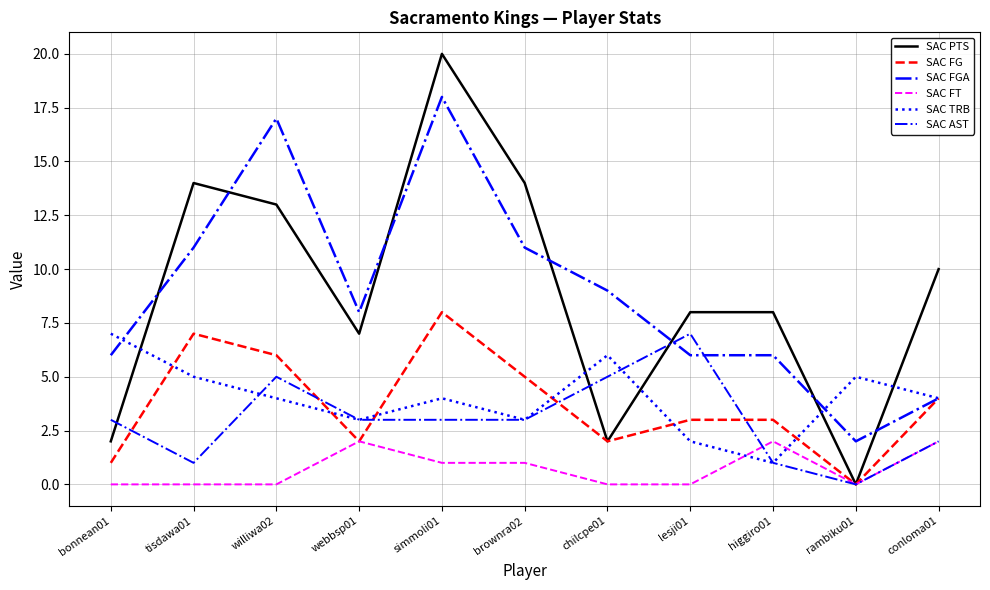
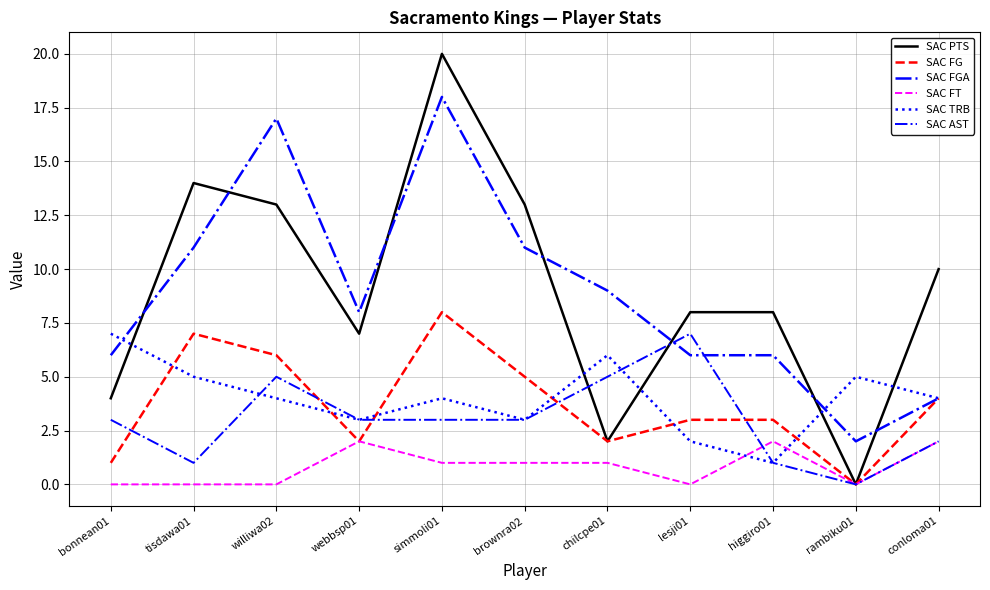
SAC PTS, bonnean01: 2 -> 4
SAC PTS, brownra02: 14 -> 13
SAC FT, chilcpe01: 0 -> 1
